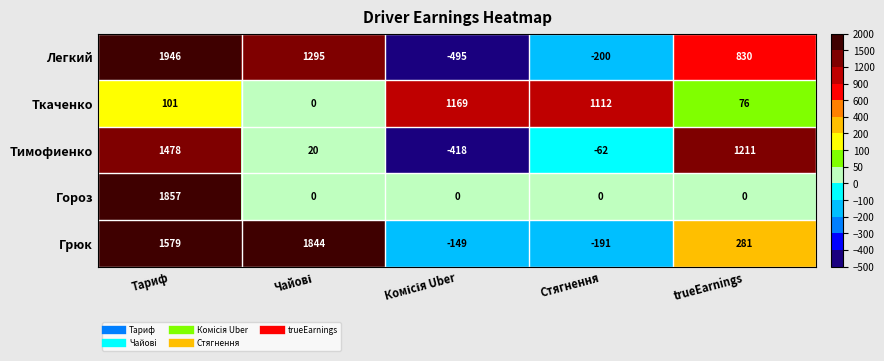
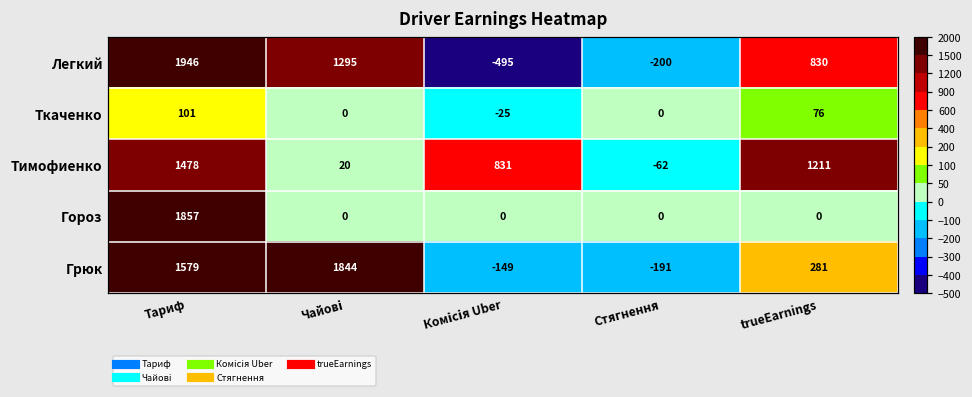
Ткаченко, Комісія Uber: 1169 -> -25
Ткаченко, Стягнення: 1112 -> 0
Тимофиенко, Комісія Uber: -418 -> 831
